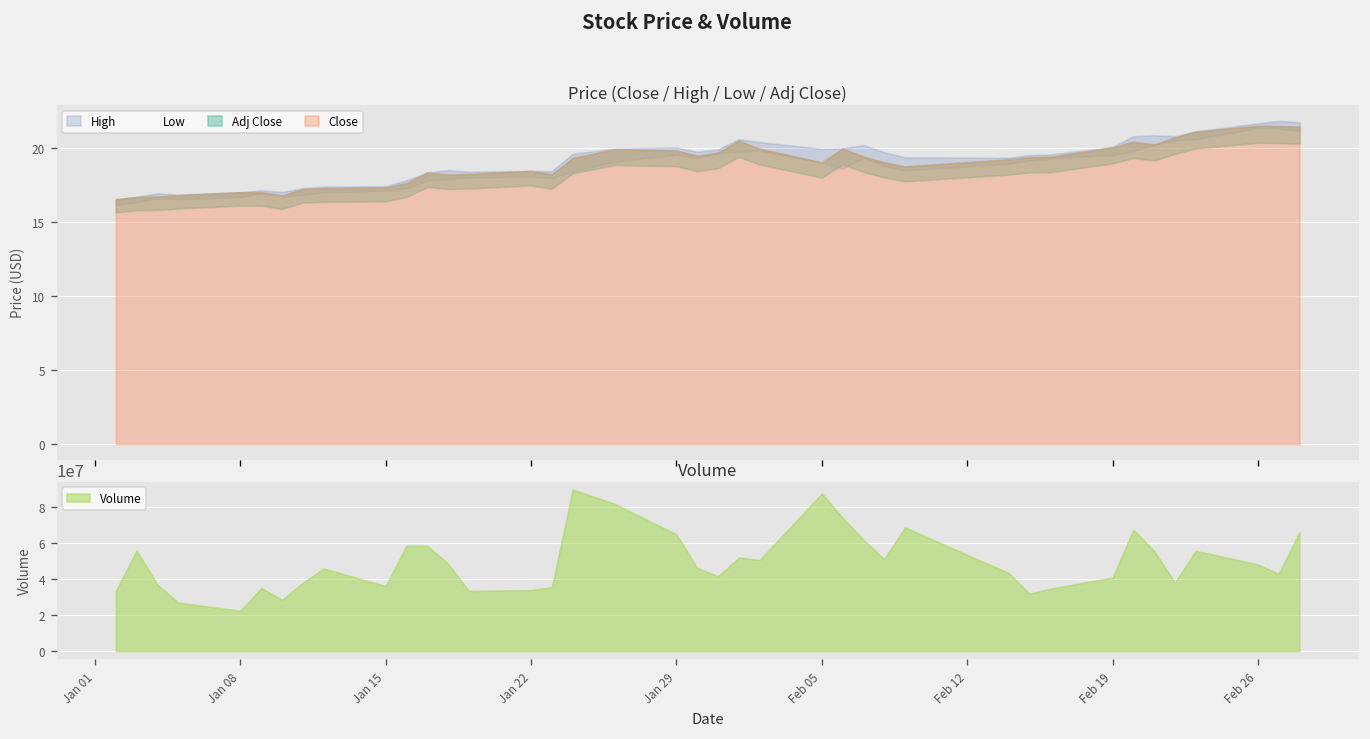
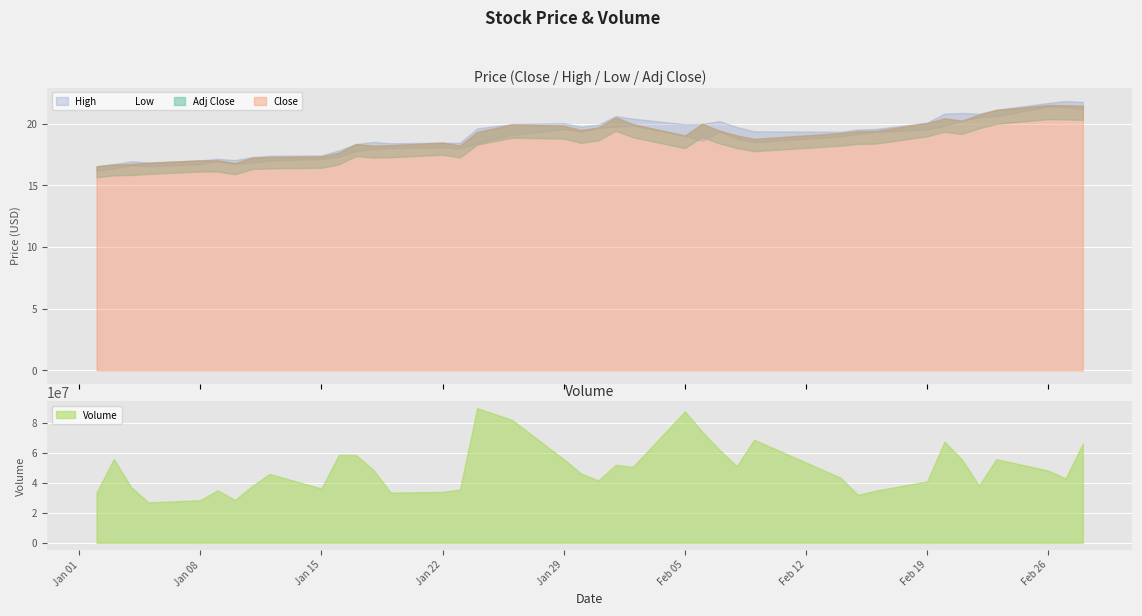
Volume, Jan 08: 22000000 -> 28000000
Volume, Jan 29: 65000000 -> 56000000
